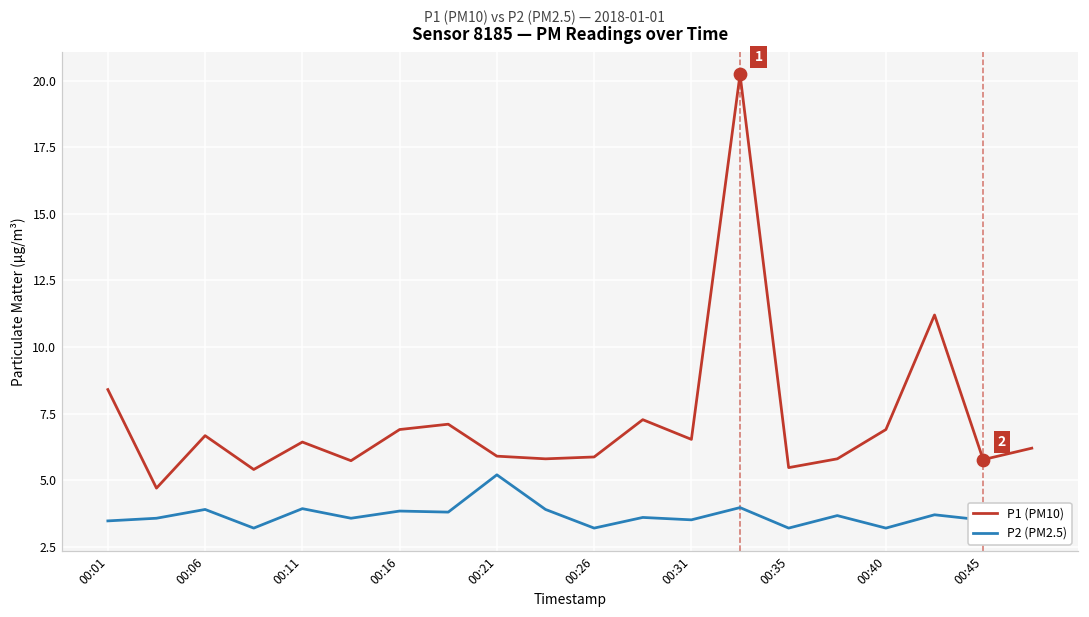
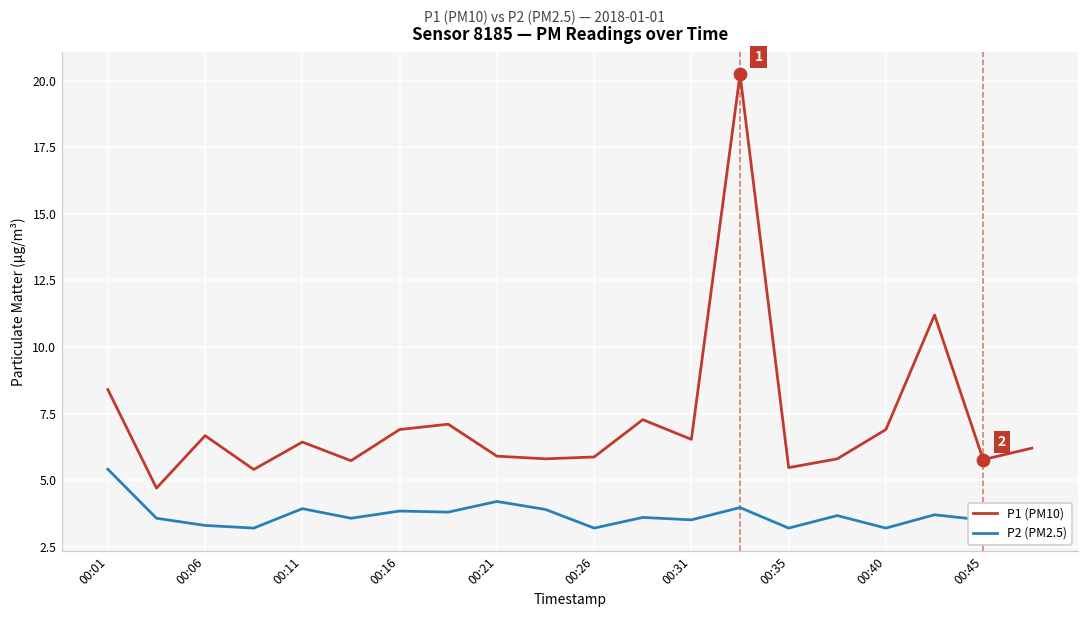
P2 (PM2.5), 00:01: 3.5 -> 5.4
P2 (PM2.5), 00:06: 3.9 -> 3.3
P2 (PM2.5), 00:21: 5.2 -> 4.2
